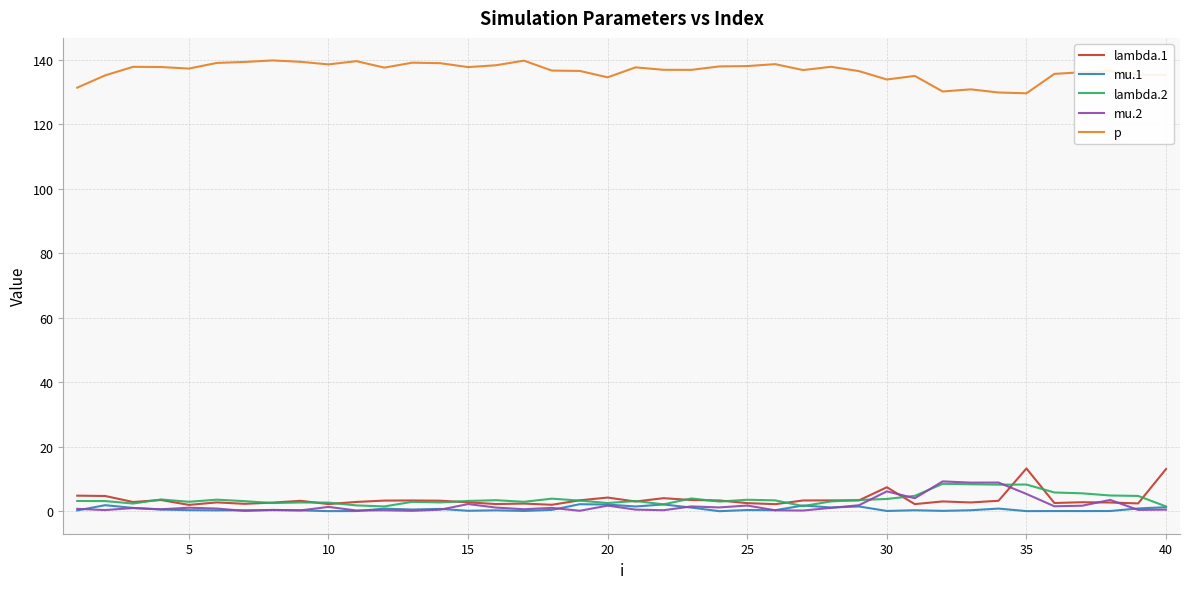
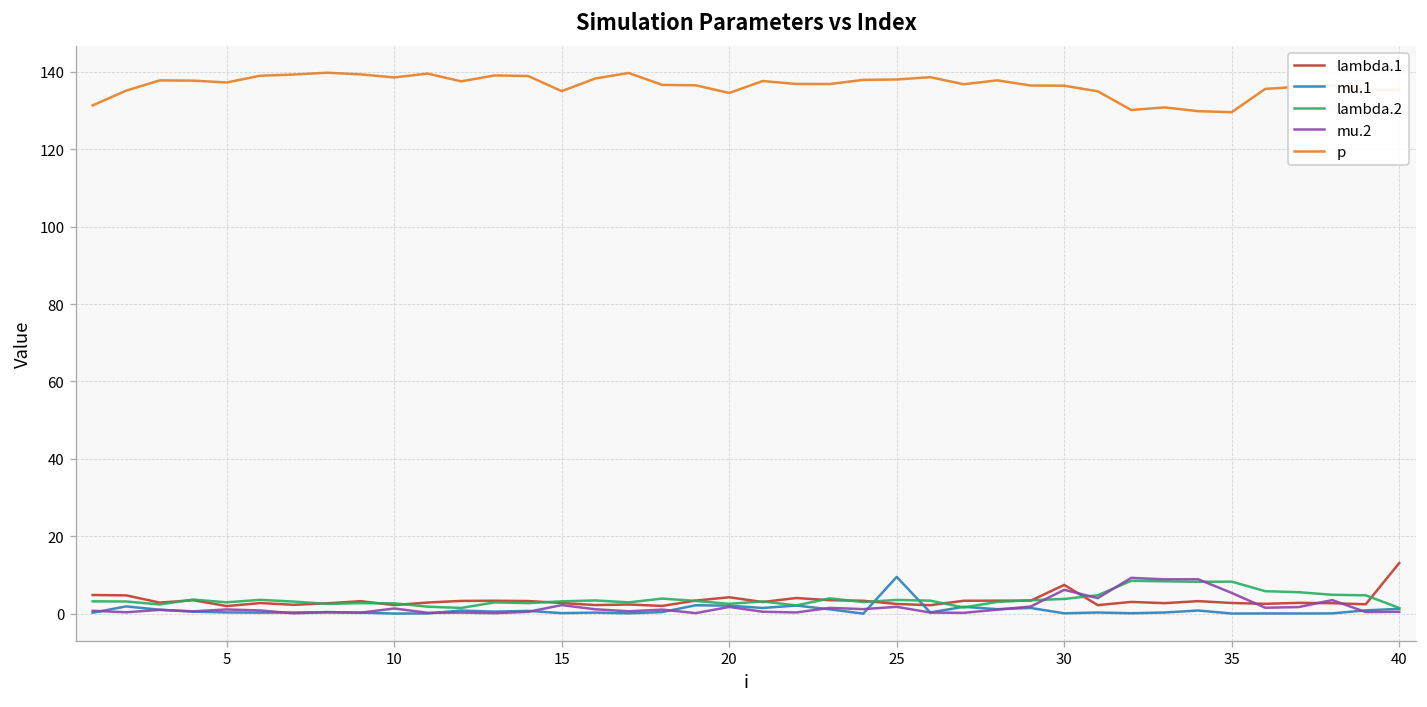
p, 15: 138 -> 135
mu.1, 25: 0 -> 10
p, 30: 134 -> 136
lambda.1, 35: 13 -> 3
